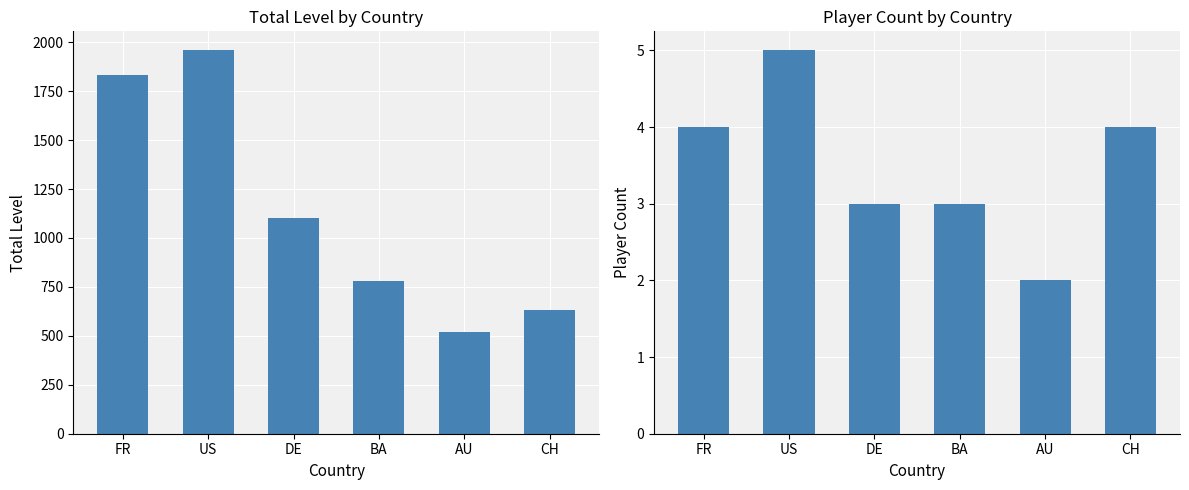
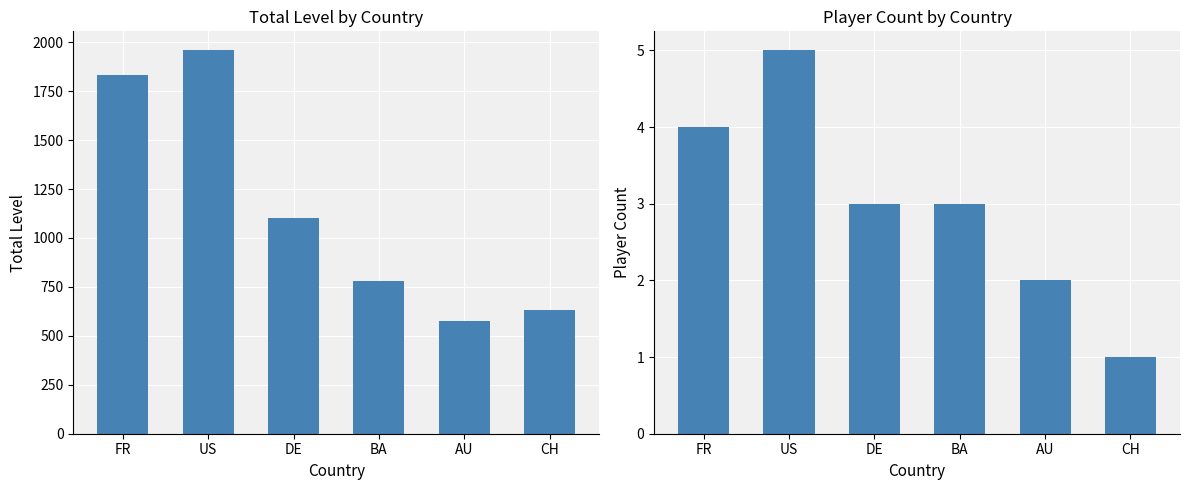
Total Level by Country, AU: 520 -> 580
Player Count by Country, CH: 4 -> 1
